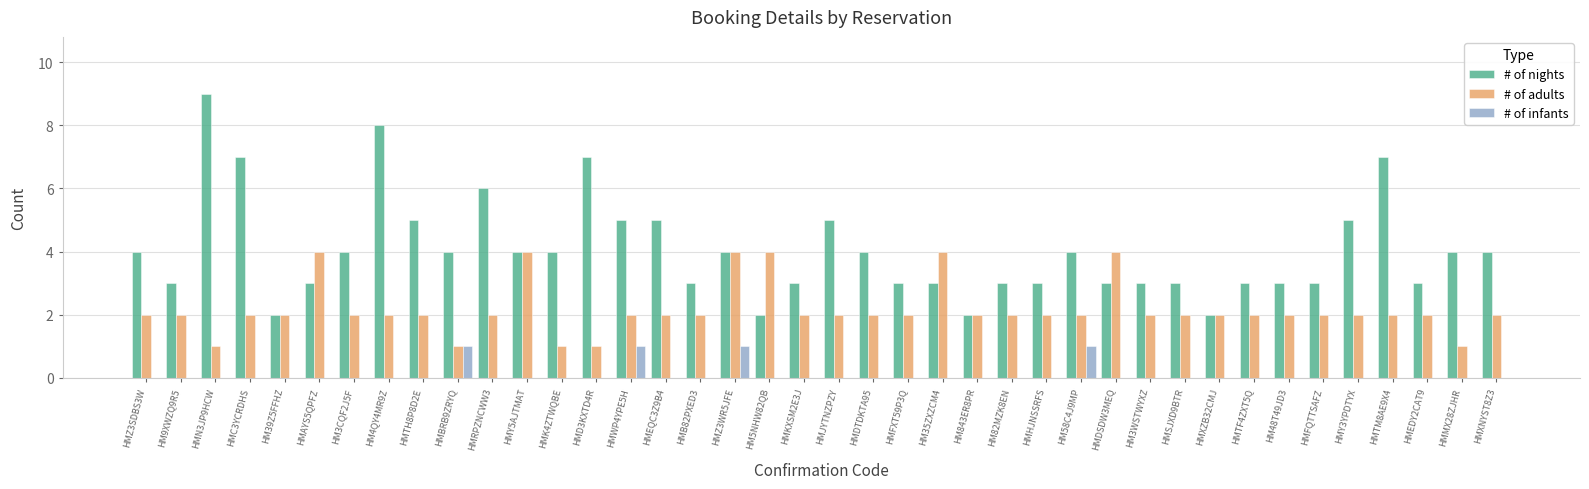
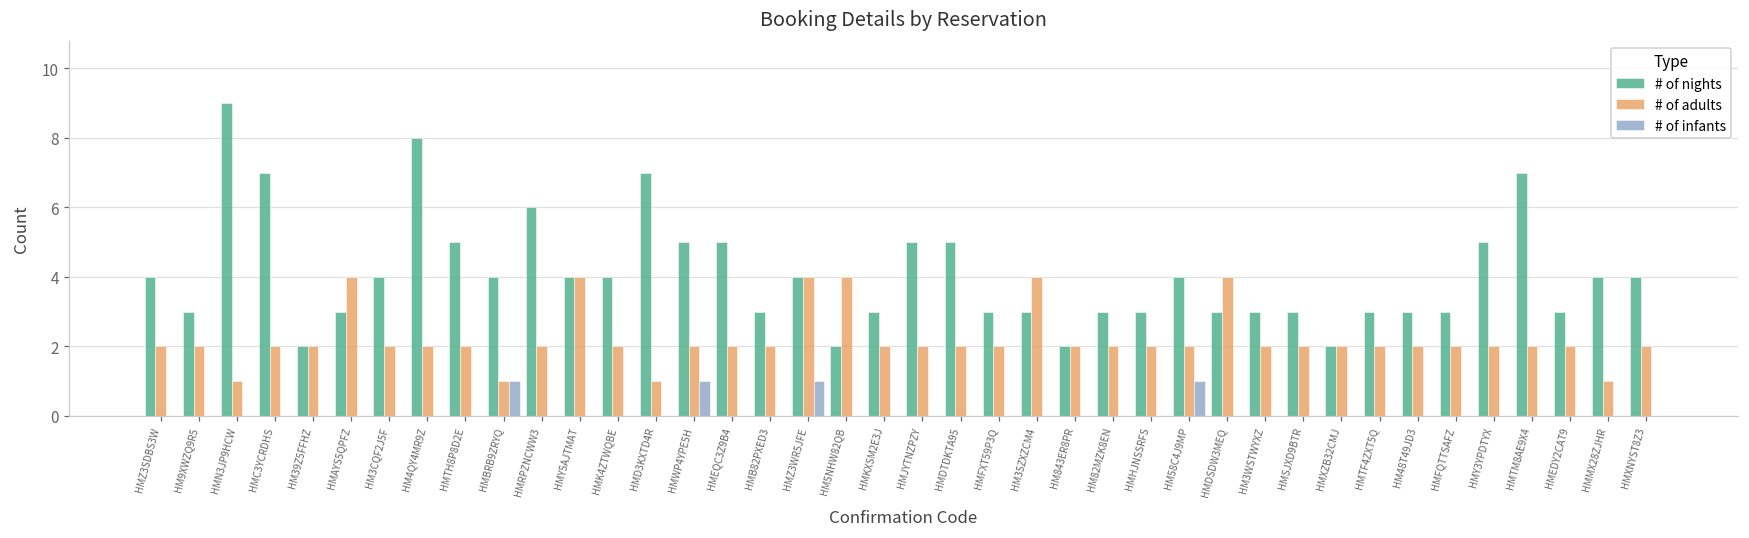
# of adults, HMK4ZTWQBE: 1 -> 2
# of nights, HMDTDKTA95: 4 -> 5
